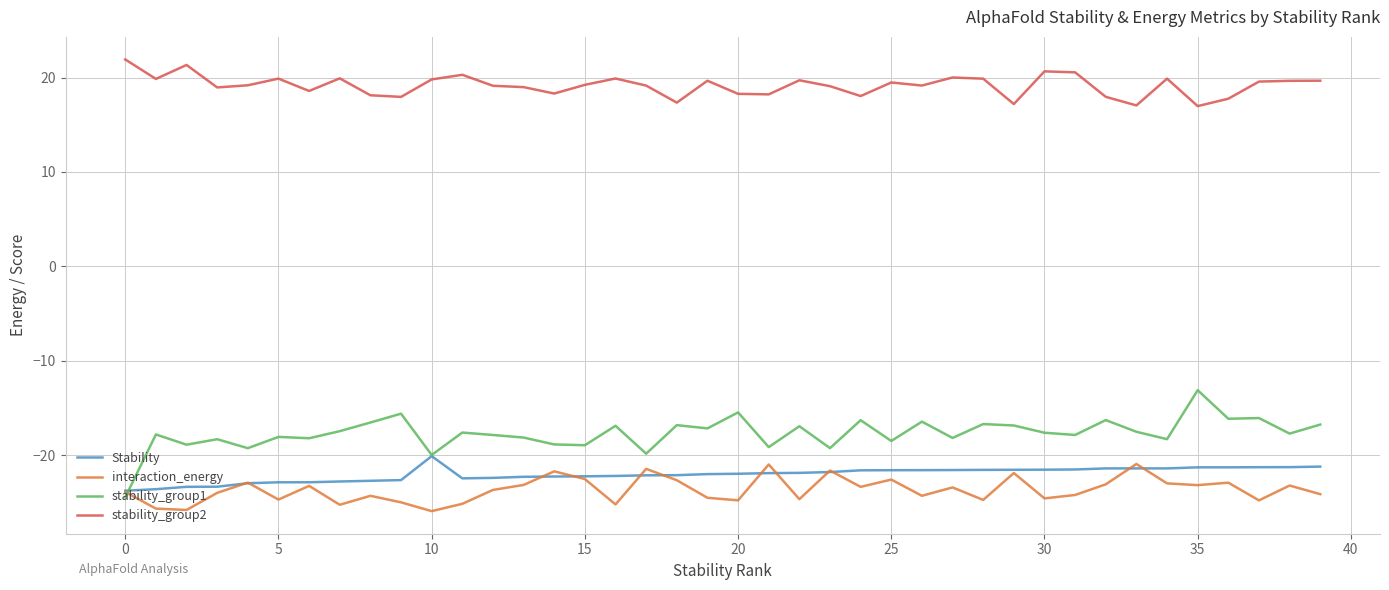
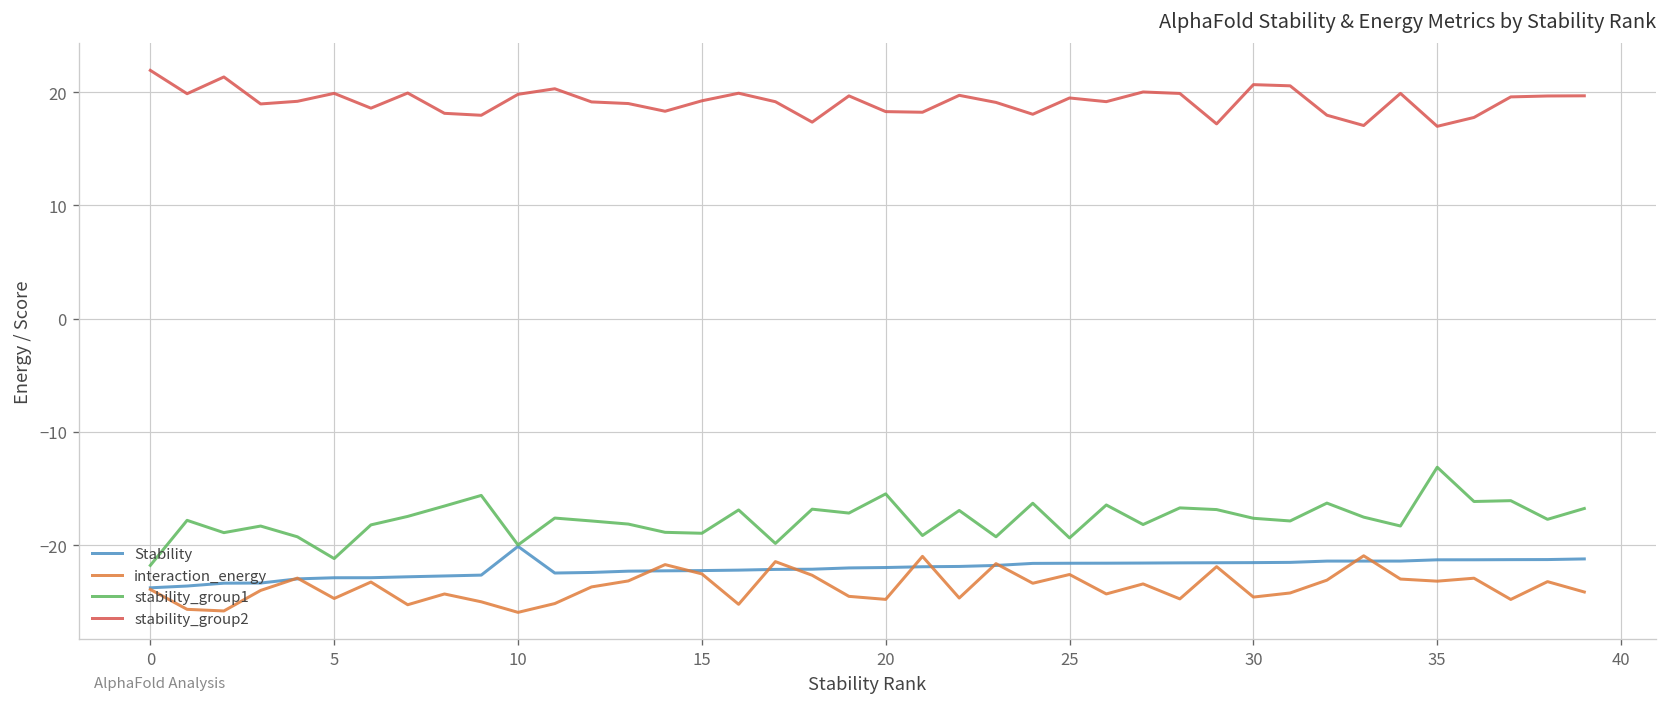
stability_group1, 0: -24 -> -22
stability_group1, 5: -18 -> -21
stability_group1, 25: -18 -> -19
